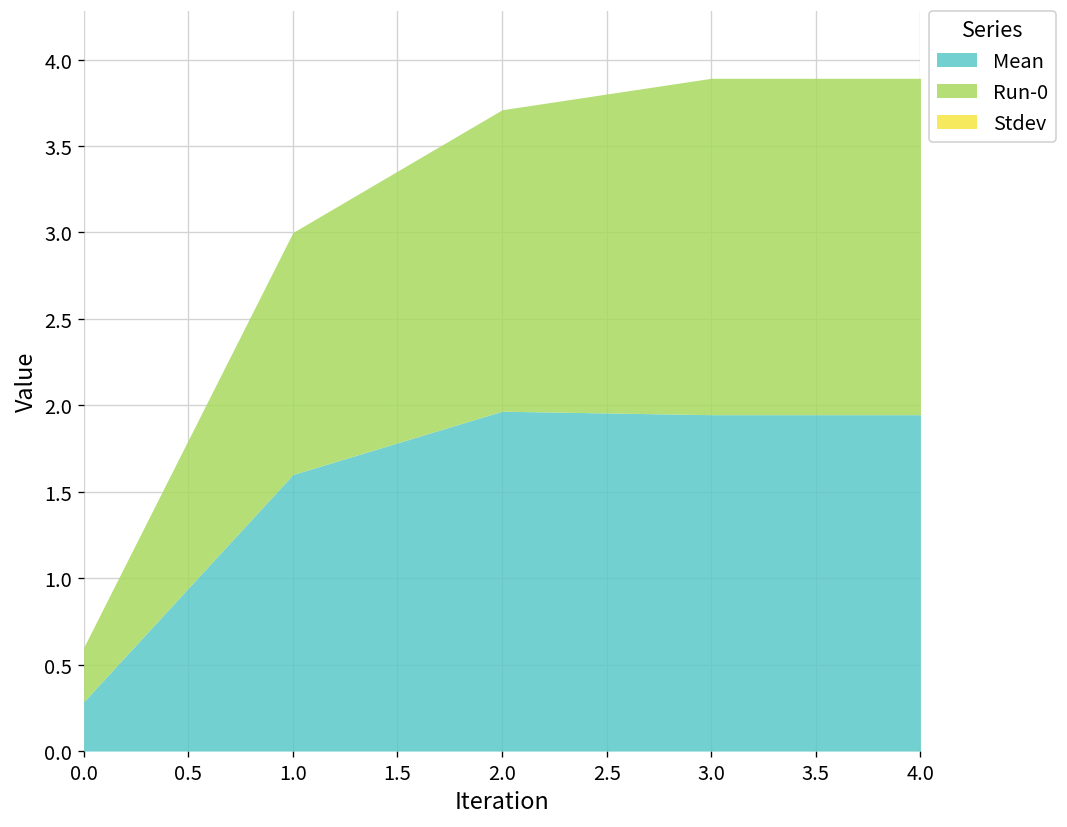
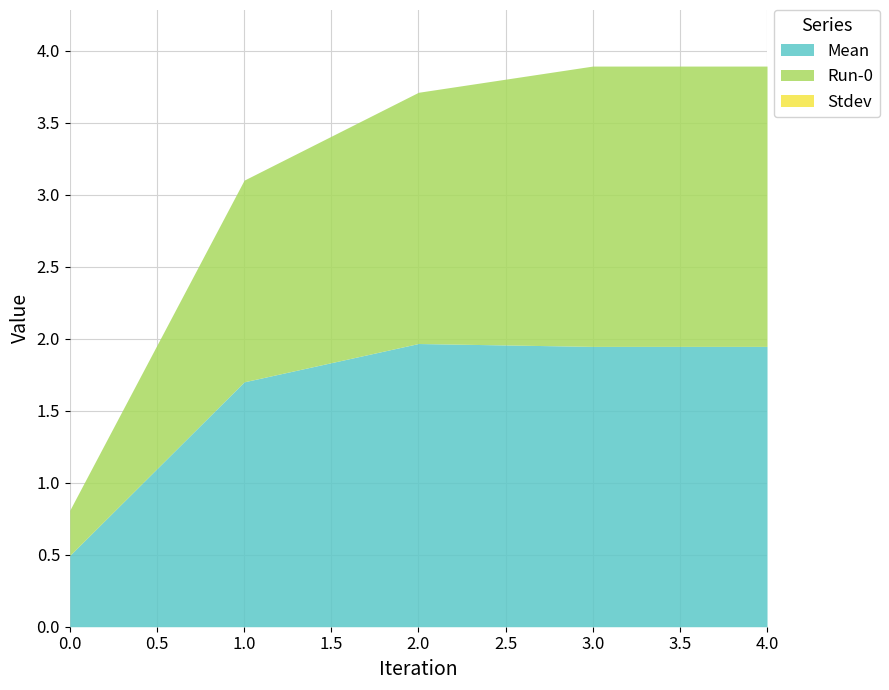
Mean, 0.0: 0.29 -> 0.50
Mean, 1.0: 1.6 -> 1.7
